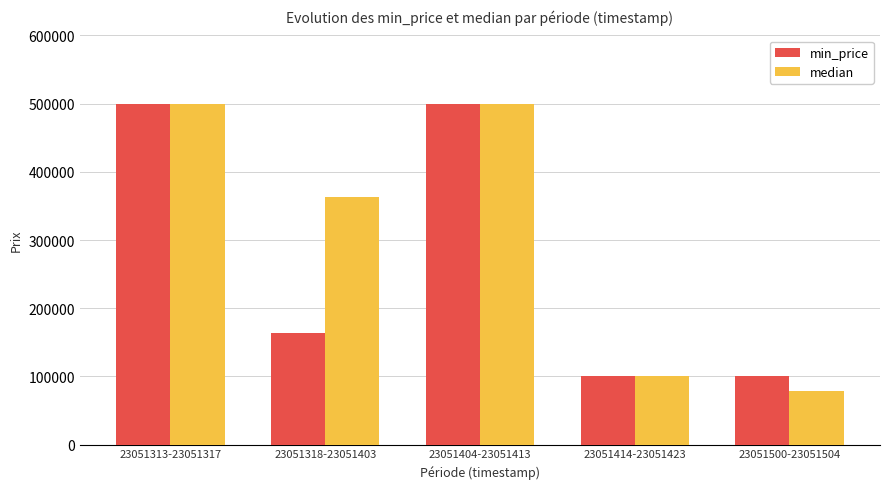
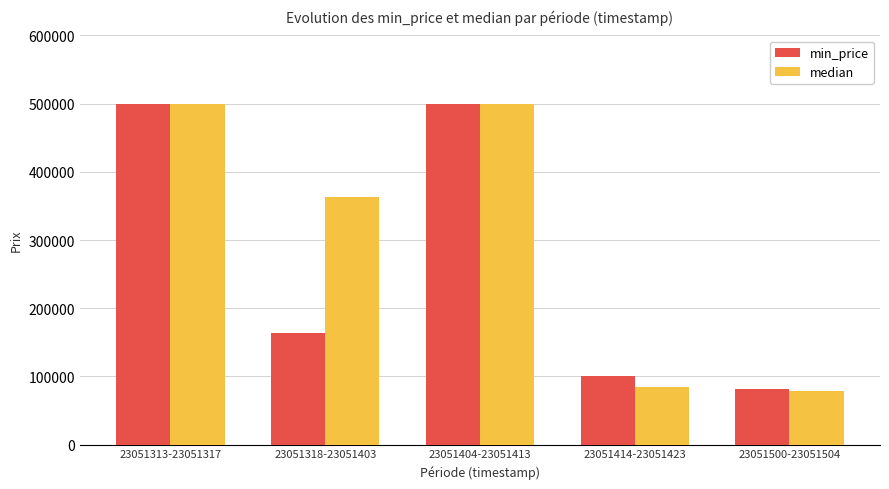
median, 23051414-23051423: 100000 -> 80000
min_price, 23051500-23051504: 100000 -> 80000
